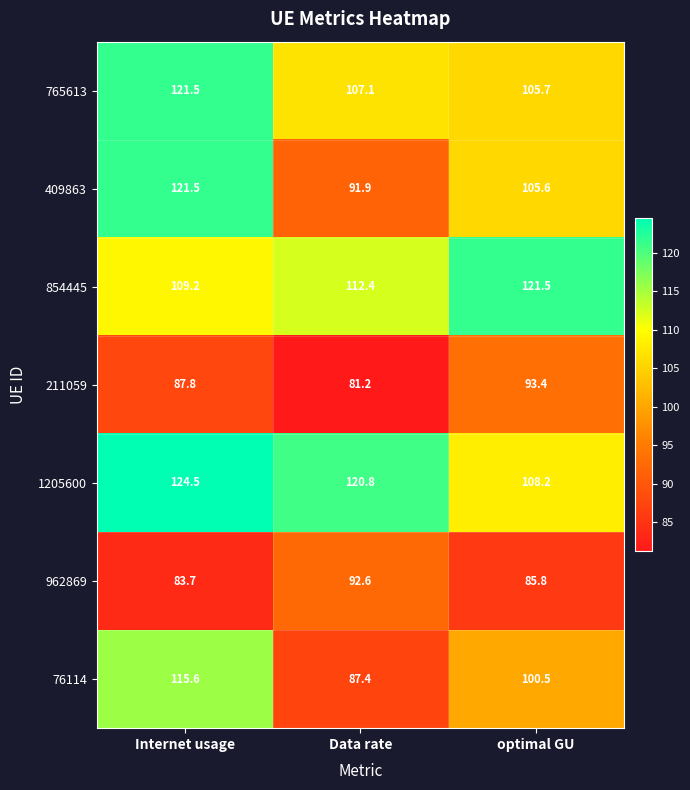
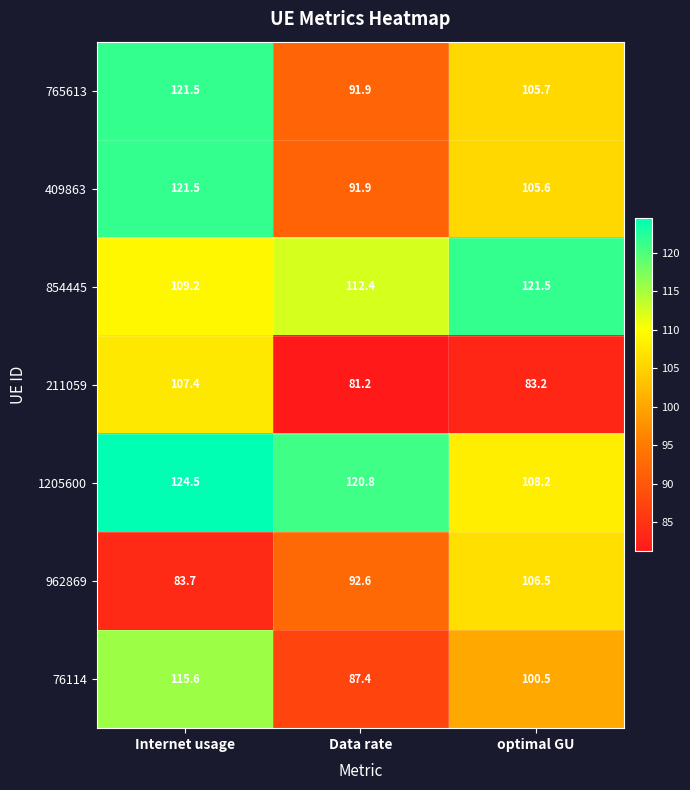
765613, Data rate: 107.1 -> 91.9
211059, Internet usage: 87.8 -> 107.4
211059, optimal GU: 93.4 -> 83.2
962869, optimal GU: 85.8 -> 106.5
